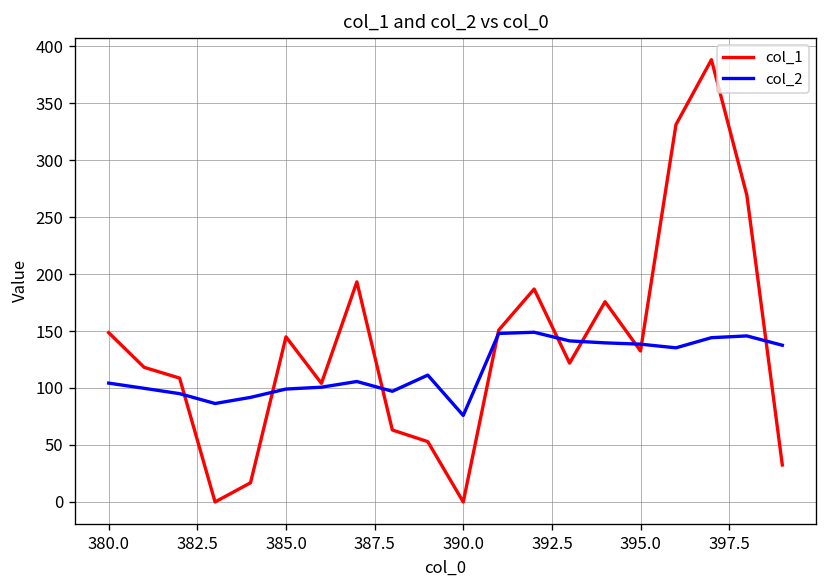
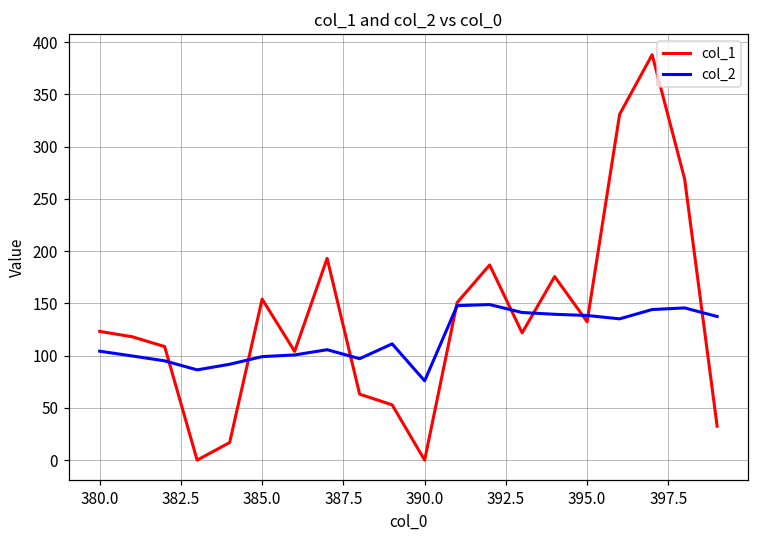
col_1, 380.0: 150 -> 120
col_1, 385.0: 140 -> 150
